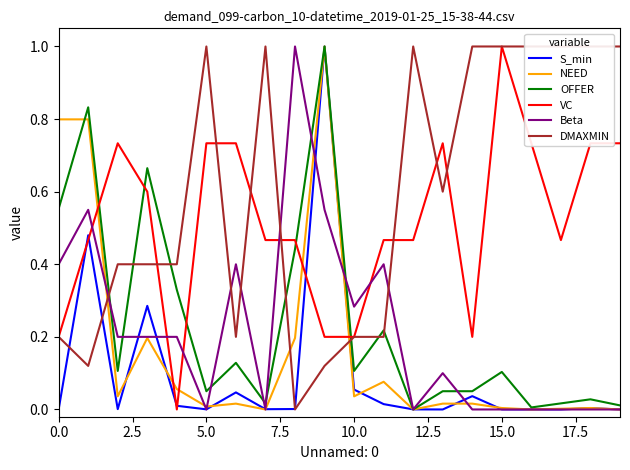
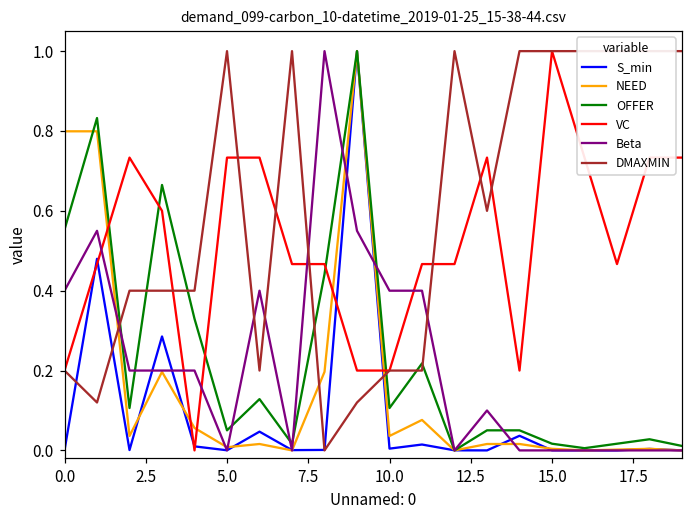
S_min, 10.0: 0.05 -> 0.00
Beta, 10.0: 0.28 -> 0.40
OFFER, 15.0: 0.10 -> 0.02
